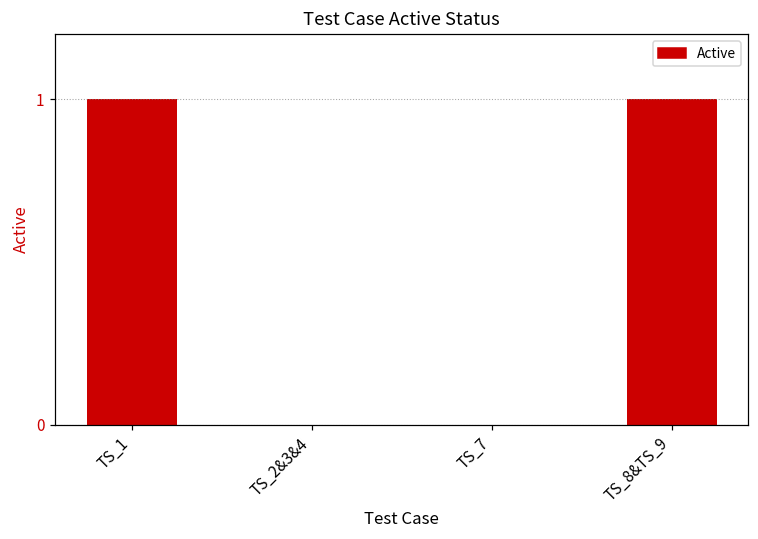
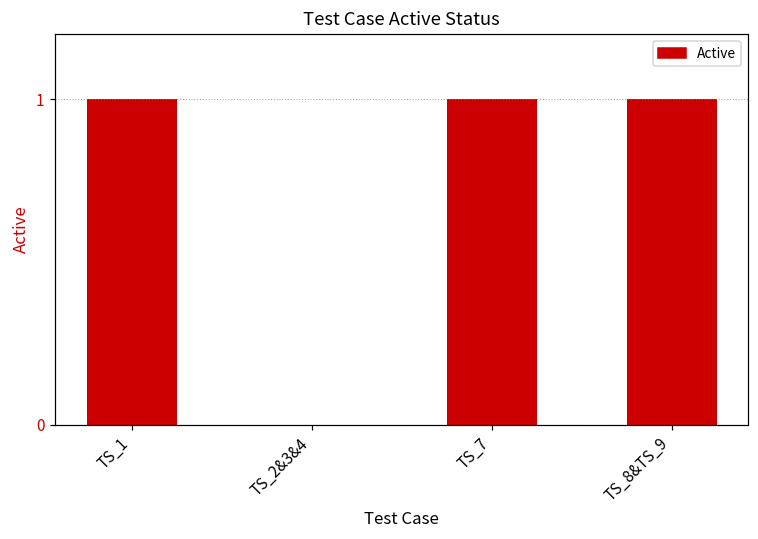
TS_7: 0 -> 1
